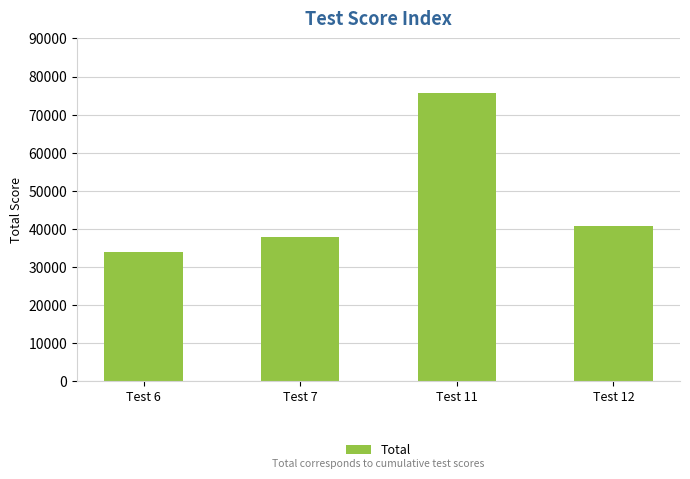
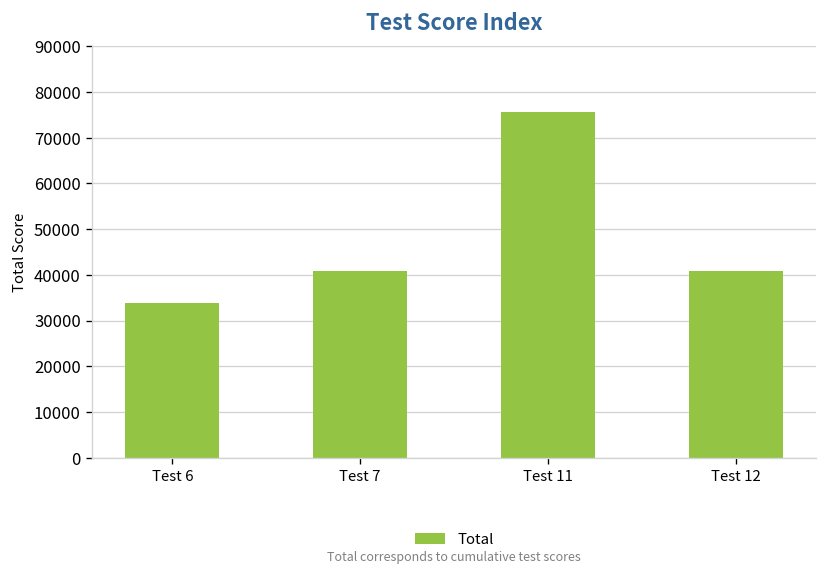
Test 7: 38000 -> 41000
